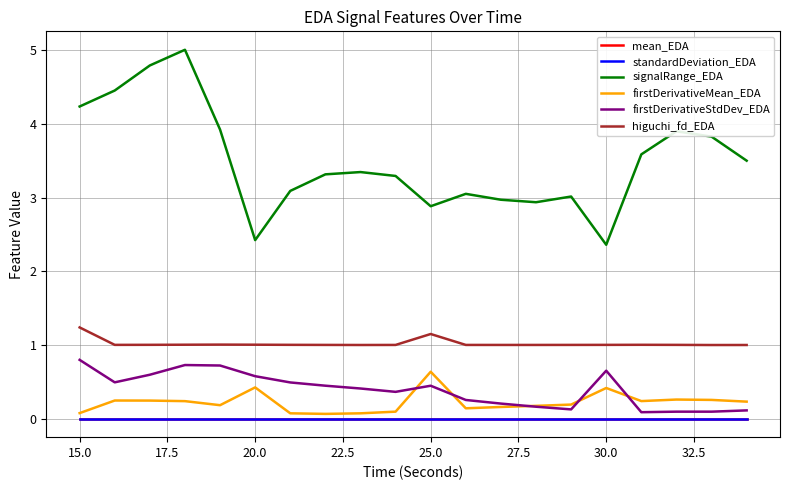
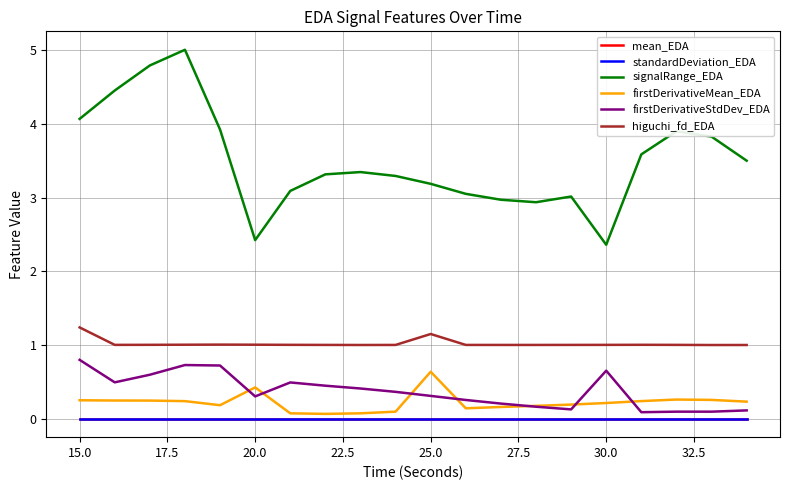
signalRange_EDA, 15.0: 4.2 -> 4.1
firstDerivativeMean_EDA, 15.0: 0.1 -> 0.3
firstDerivativeStdDev_EDA, 20.0: 0.6 -> 0.3
signalRange_EDA, 25.0: 2.9 -> 3.2
firstDerivativeStdDev_EDA, 25.0: 0.4 -> 0.3
firstDerivativeMean_EDA, 30.0: 0.4 -> 0.2
